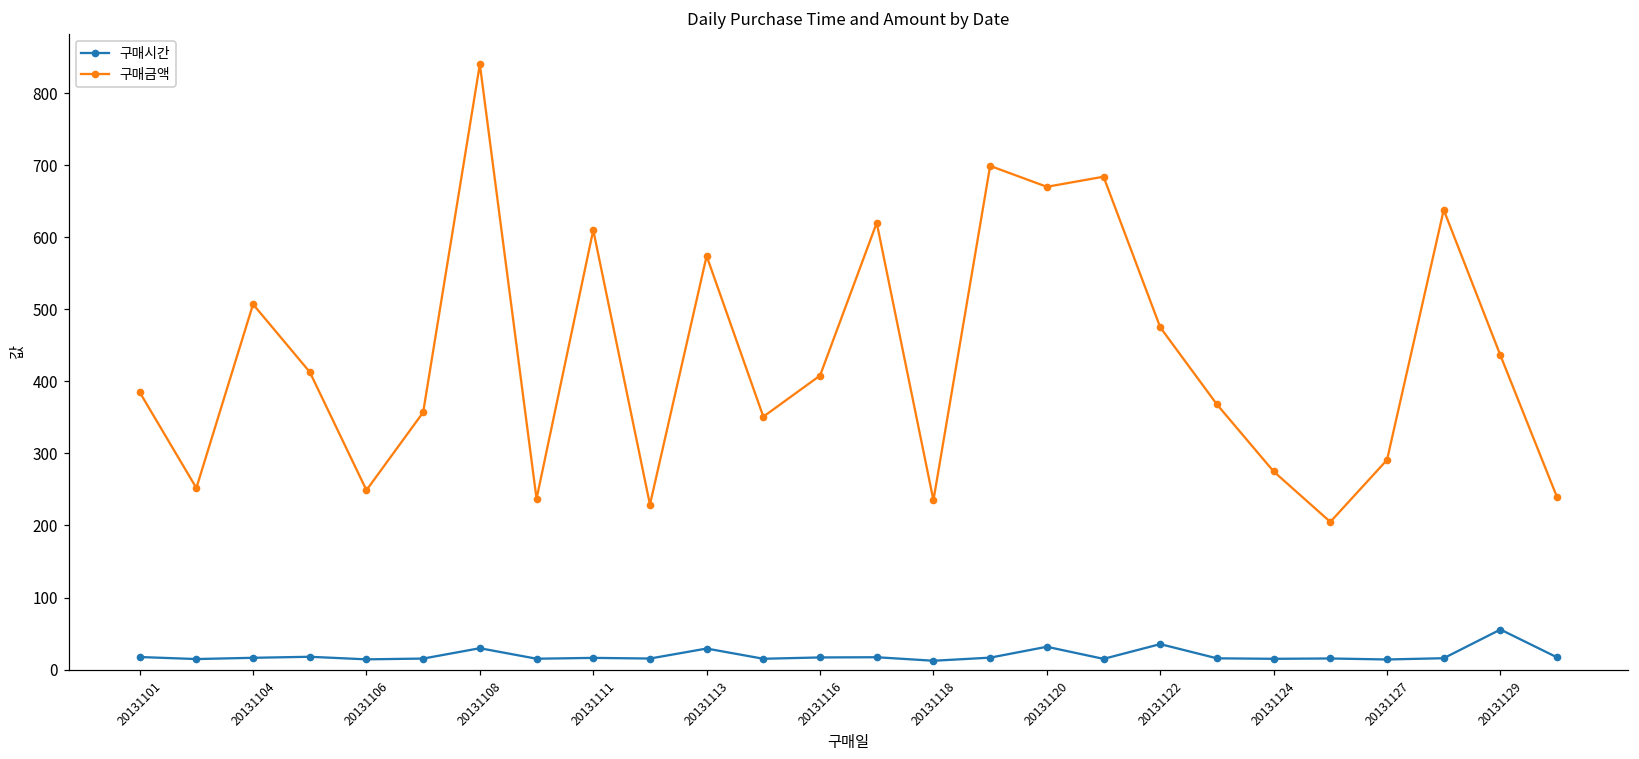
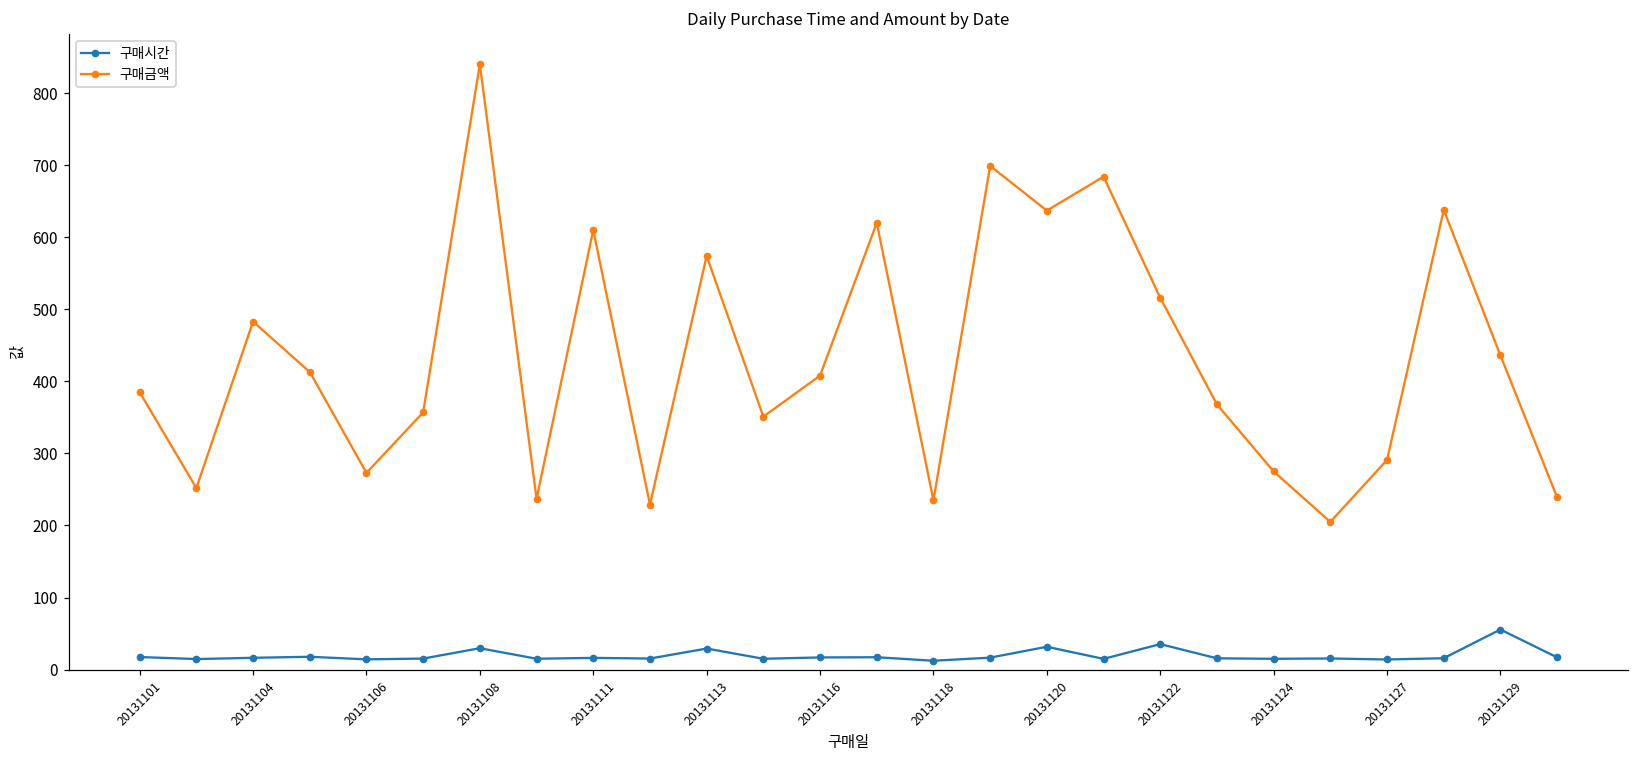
구매금액, 20131104: 510 -> 480
구매금액, 20131106: 250 -> 270
구매금액, 20131120: 670 -> 640
구매금액, 20131122: 480 -> 520
